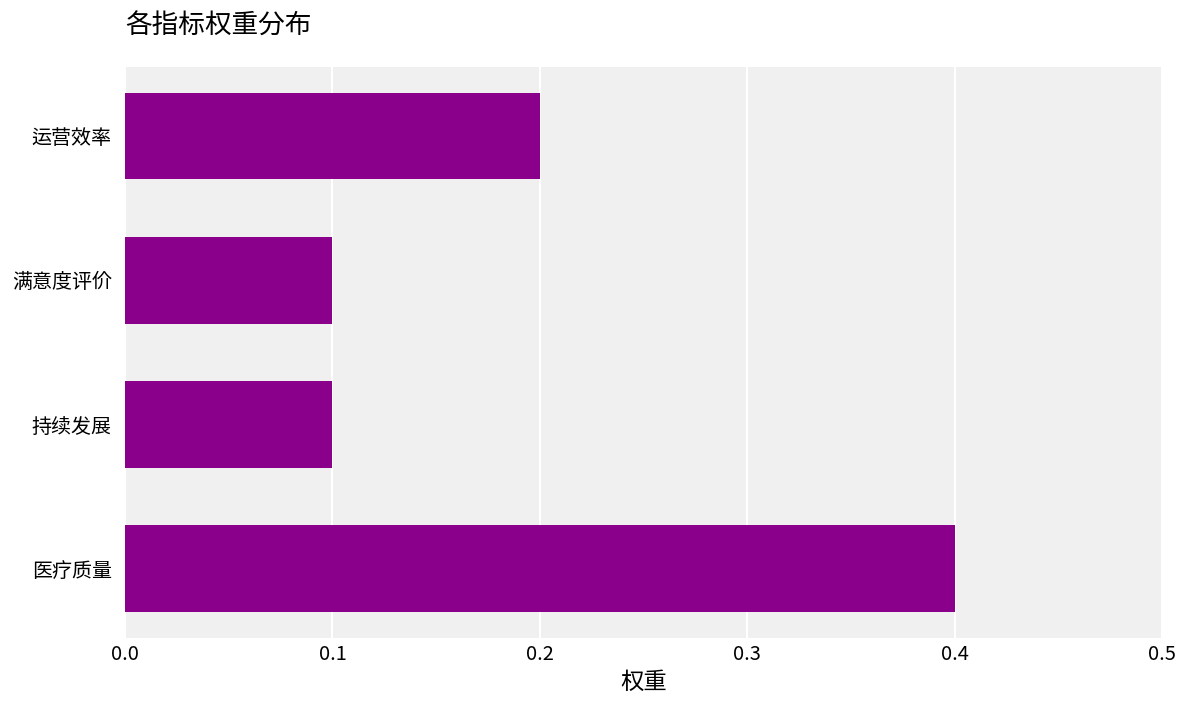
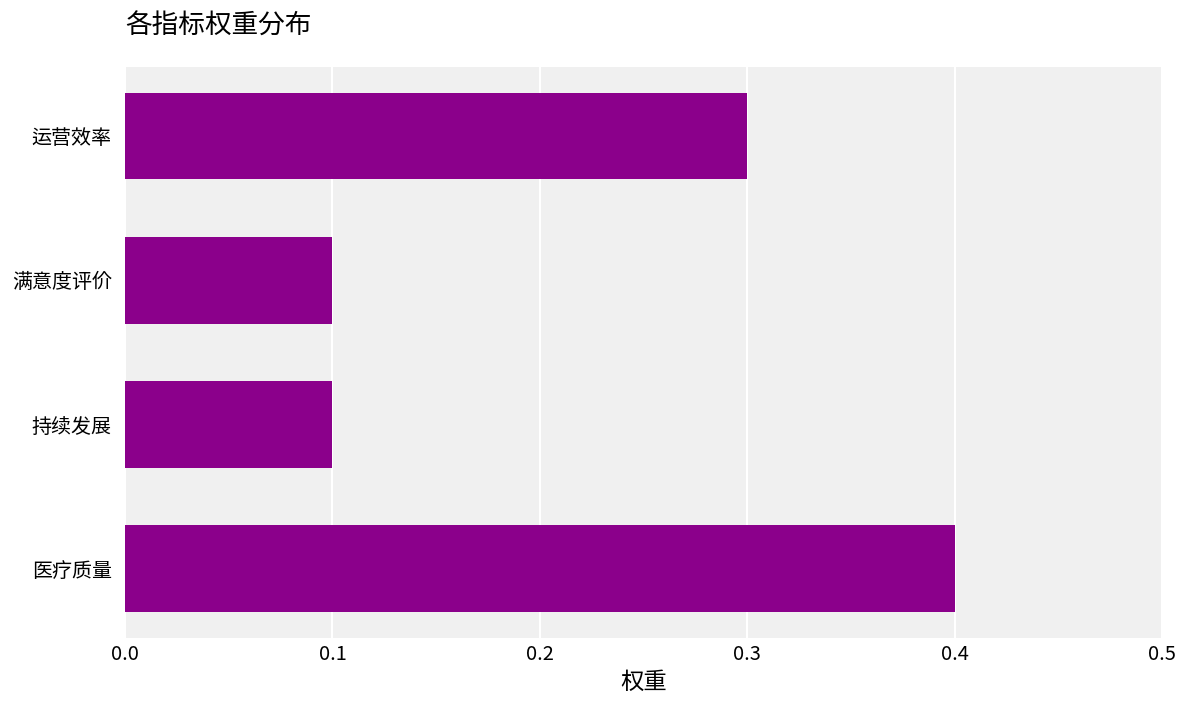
运营效率: 0.2 -> 0.3
